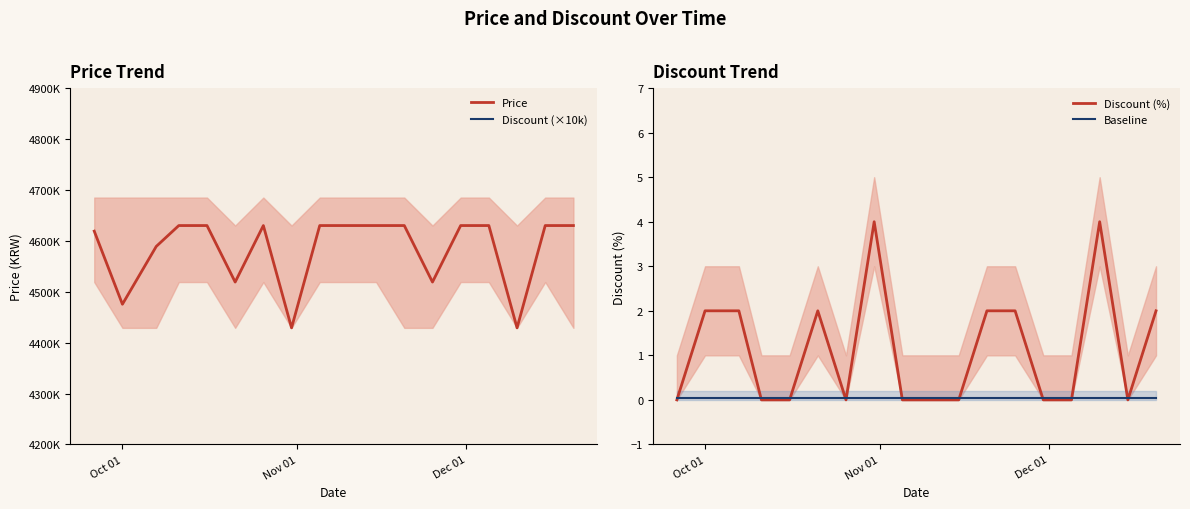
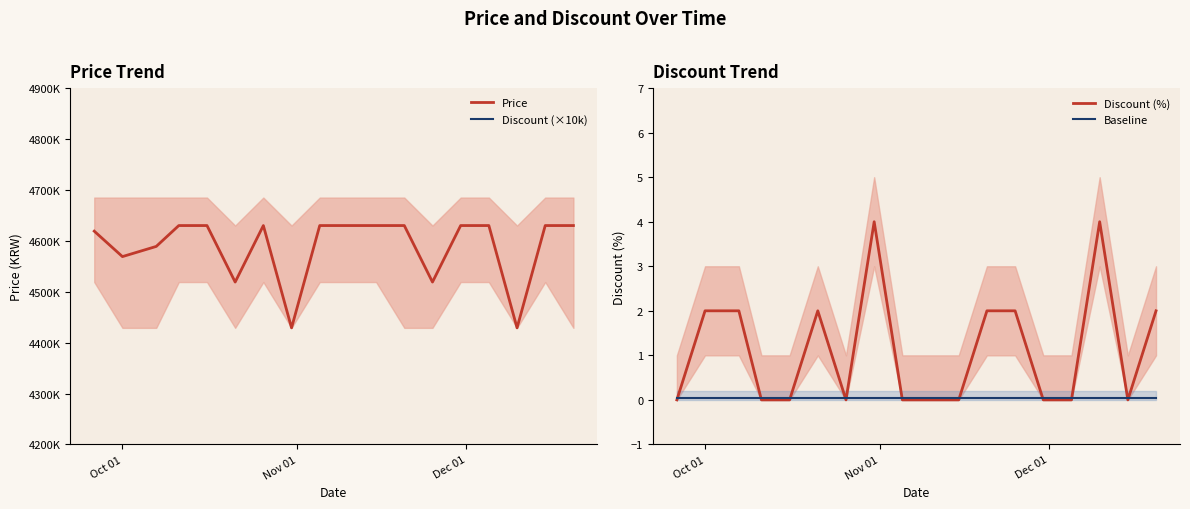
Price Trend, Price, Oct 01: 4480000 -> 4570000
